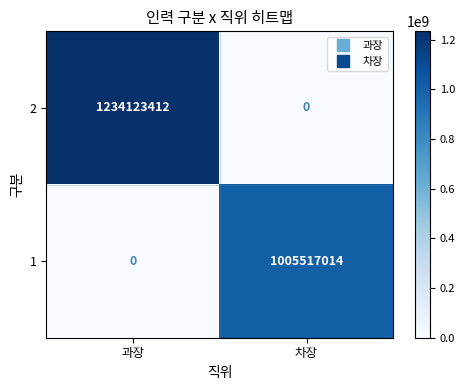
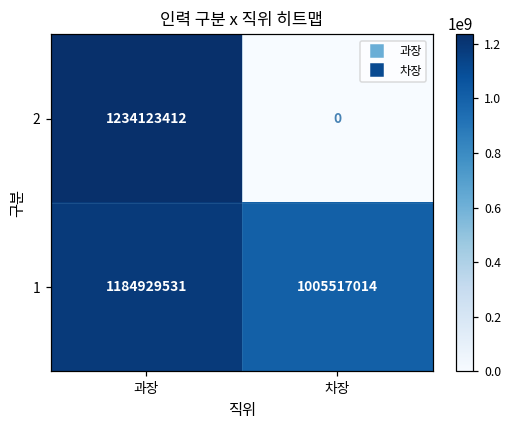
1, 과장: 0 -> 1184929531
